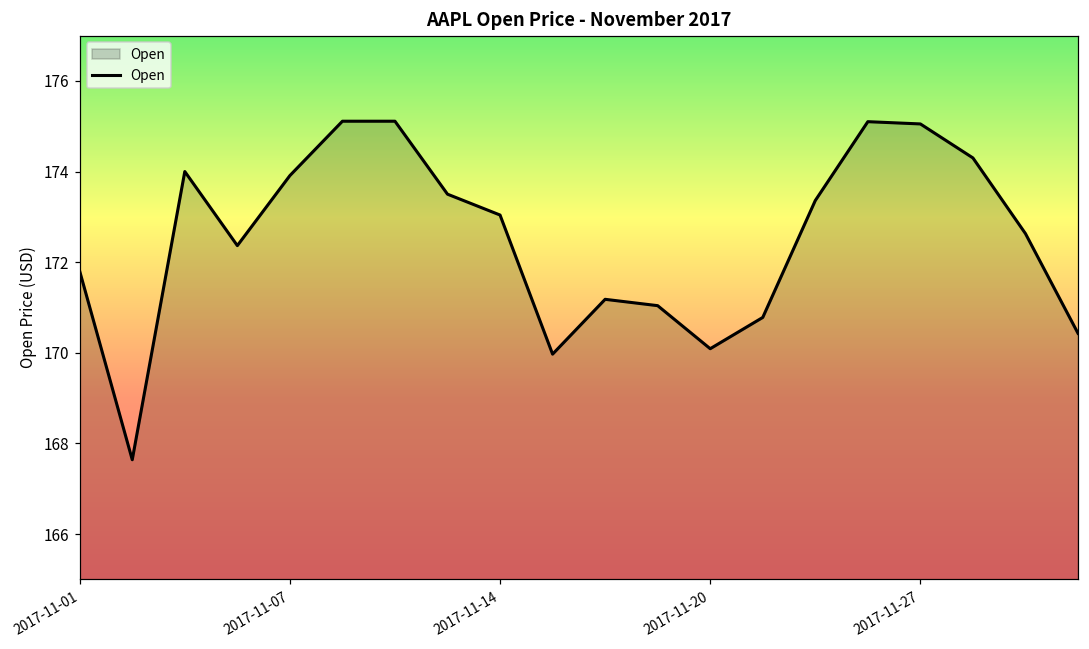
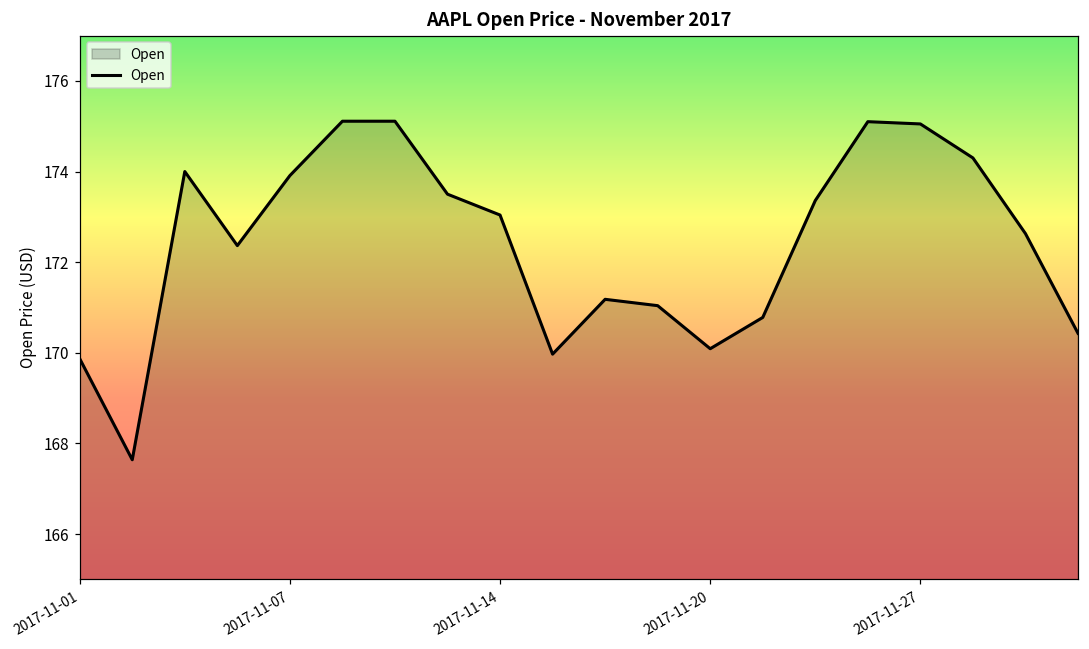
2017-11-01: 171.8 -> 169.9
